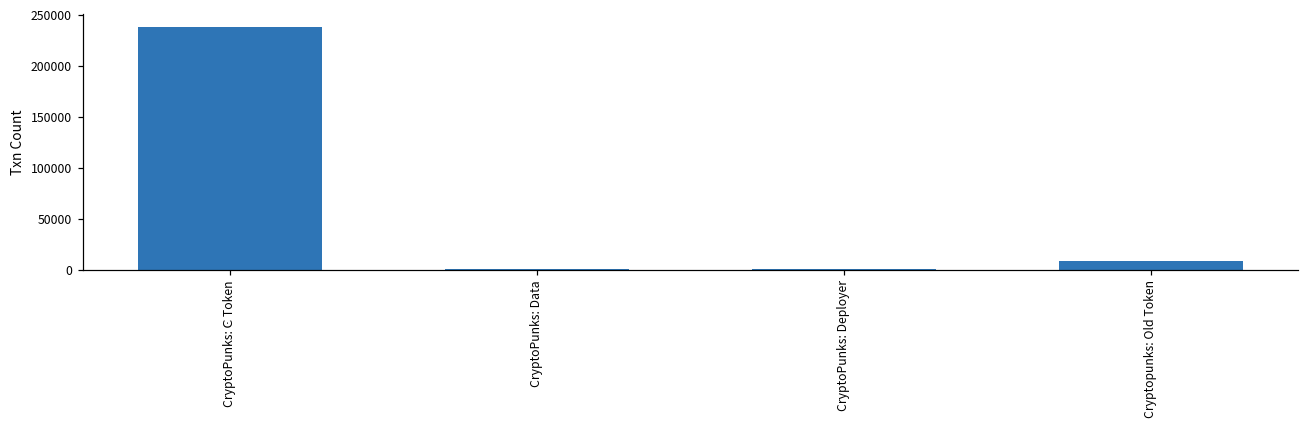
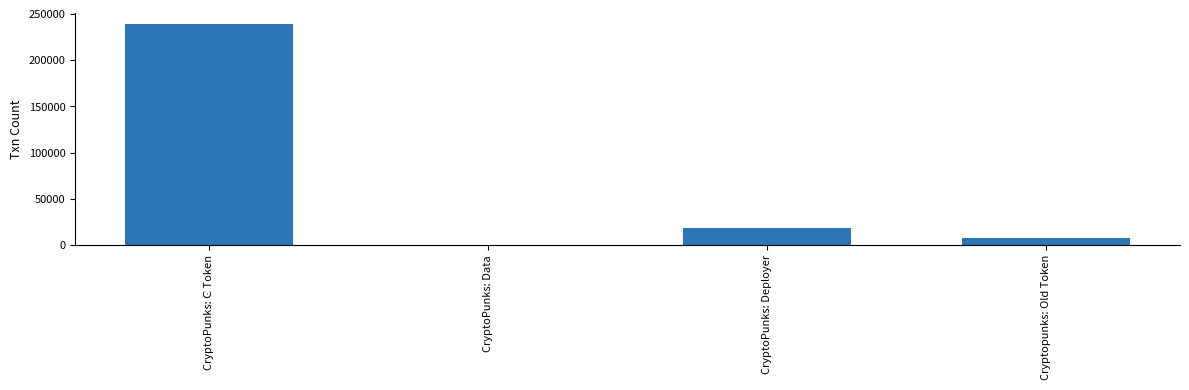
CryptoPunks: Deployer: 0 -> 20000
